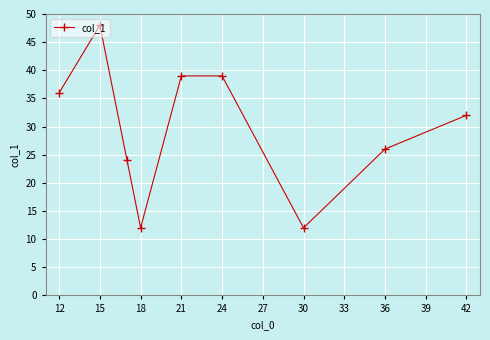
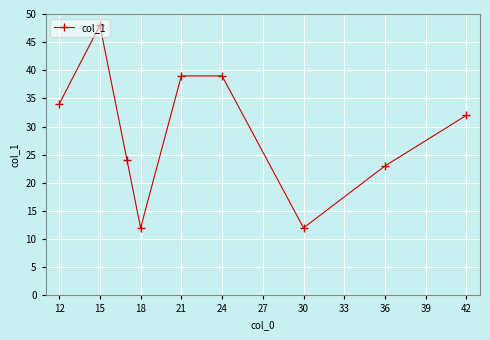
12: 36 -> 34
36: 26 -> 23
